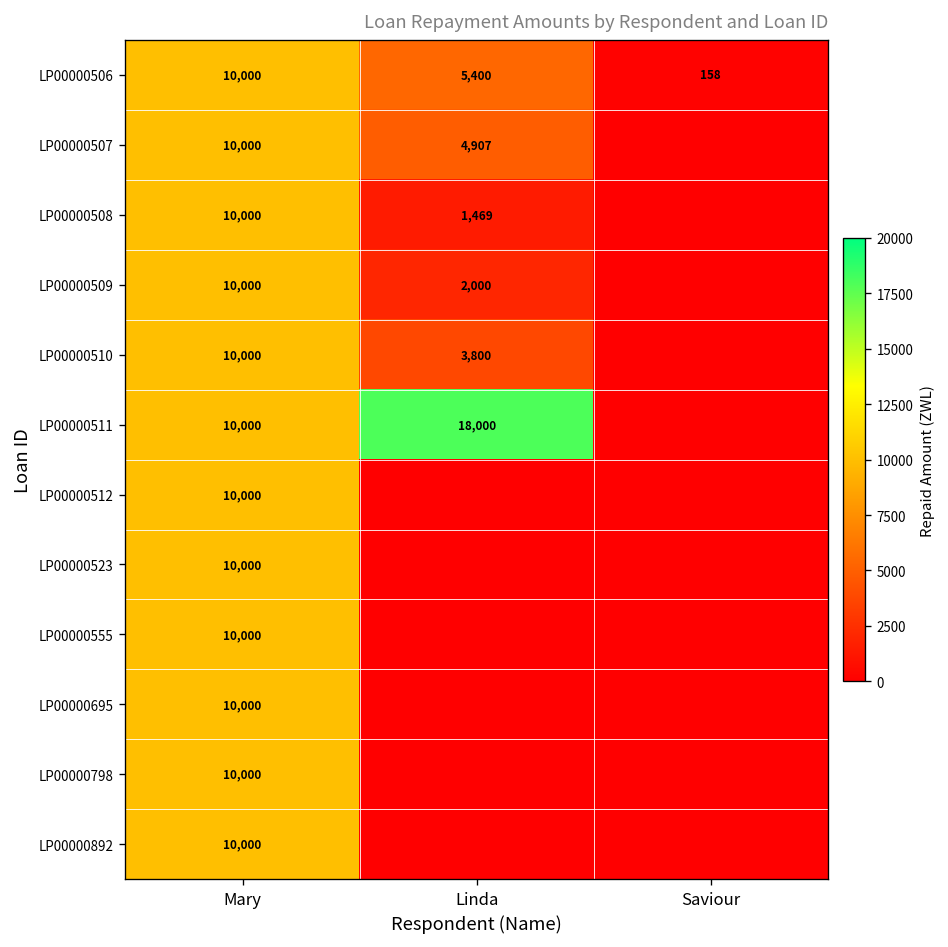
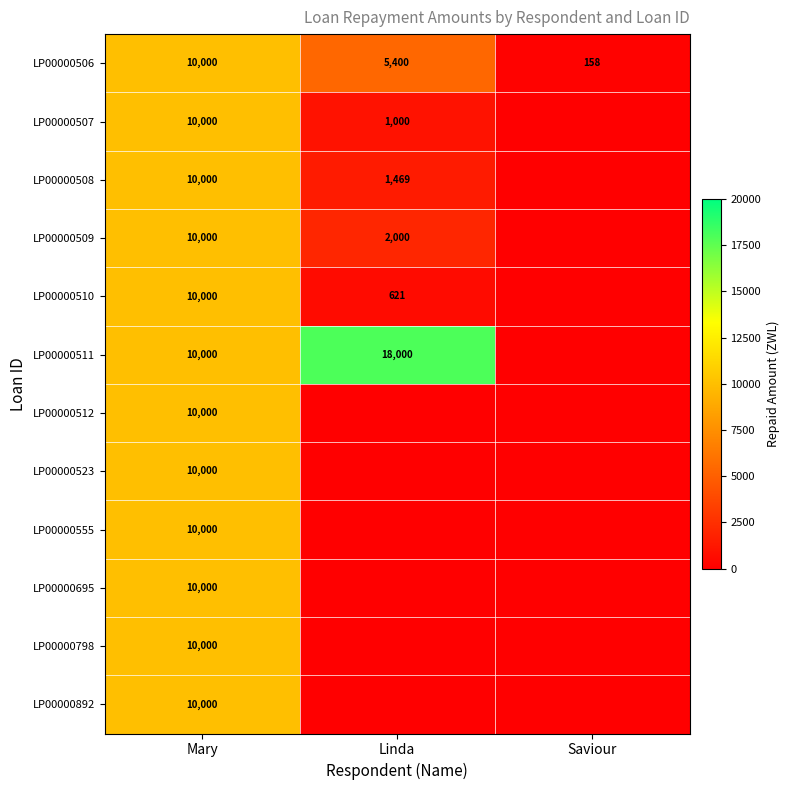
LP00000507, Linda: 4,907 -> 1,000
LP00000510, Linda: 3,800 -> 621
